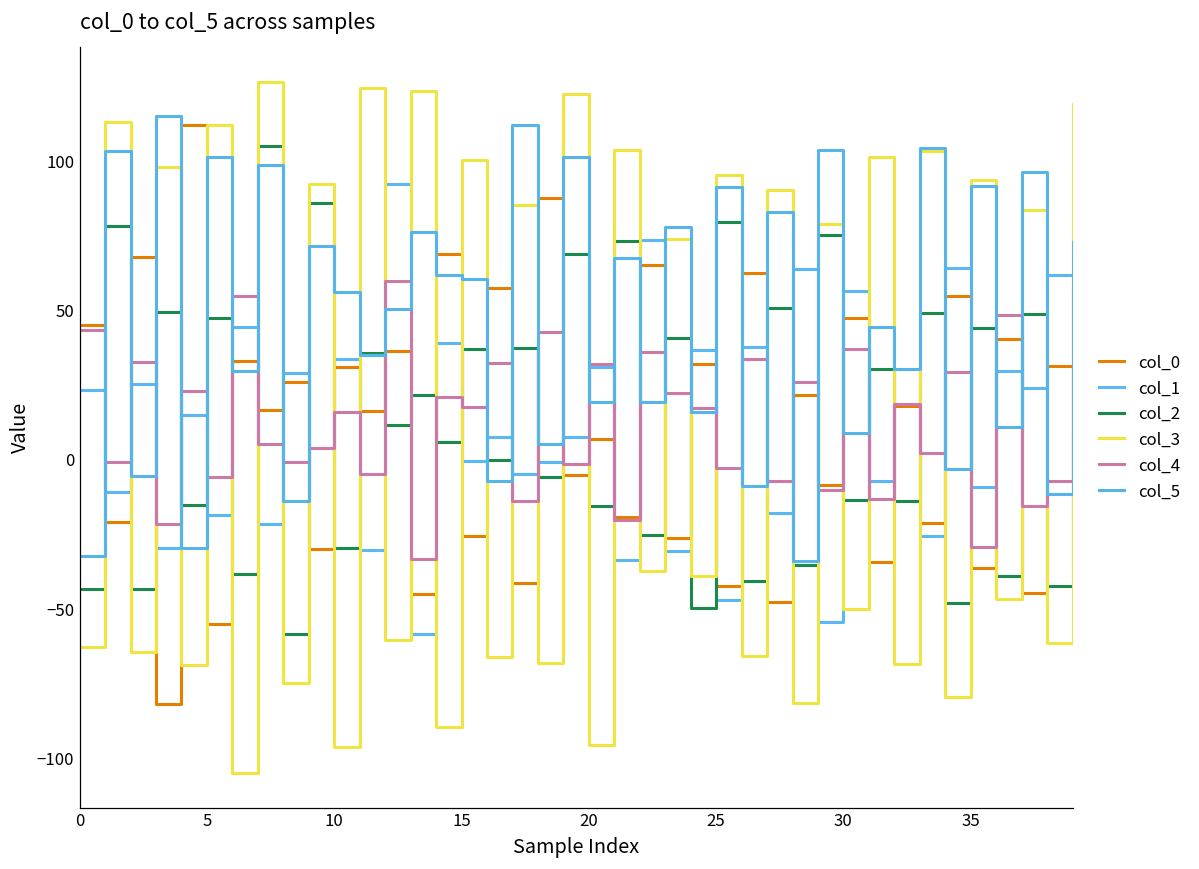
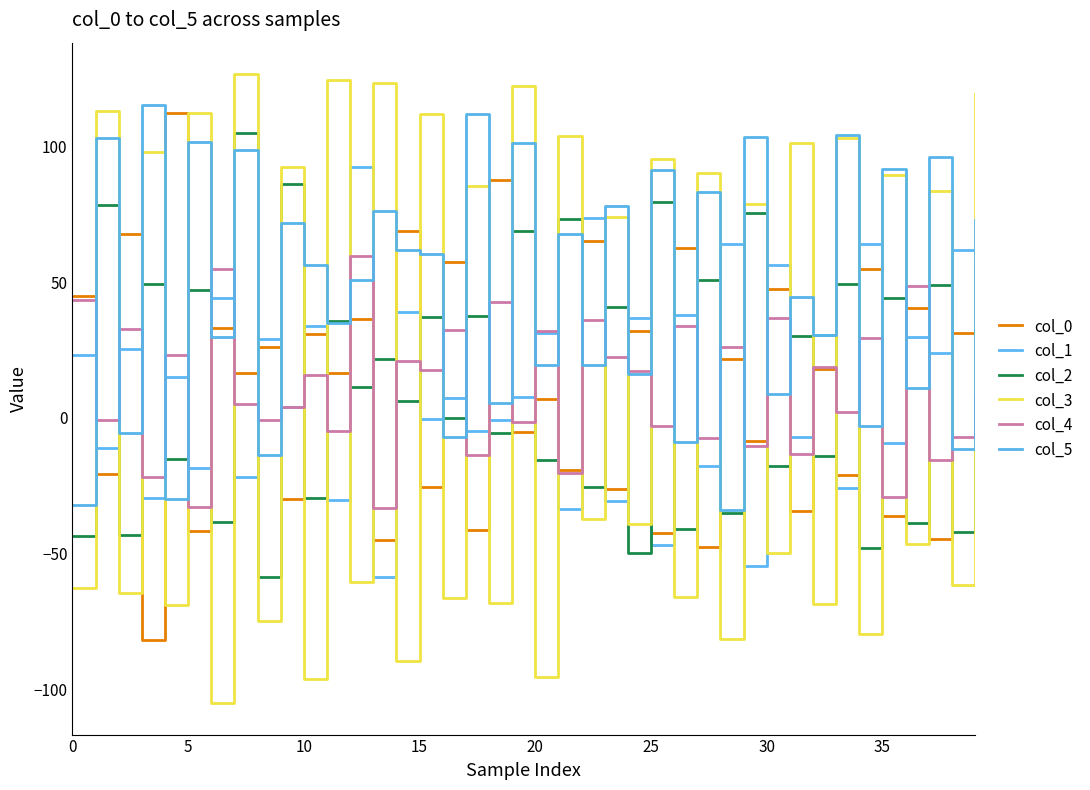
col_0, 5: -55 -> -41
col_4, 5: -6 -> -33
col_3, 15: 100 -> 112
col_2, 30: -14 -> -18
col_3, 35: 94 -> 89
